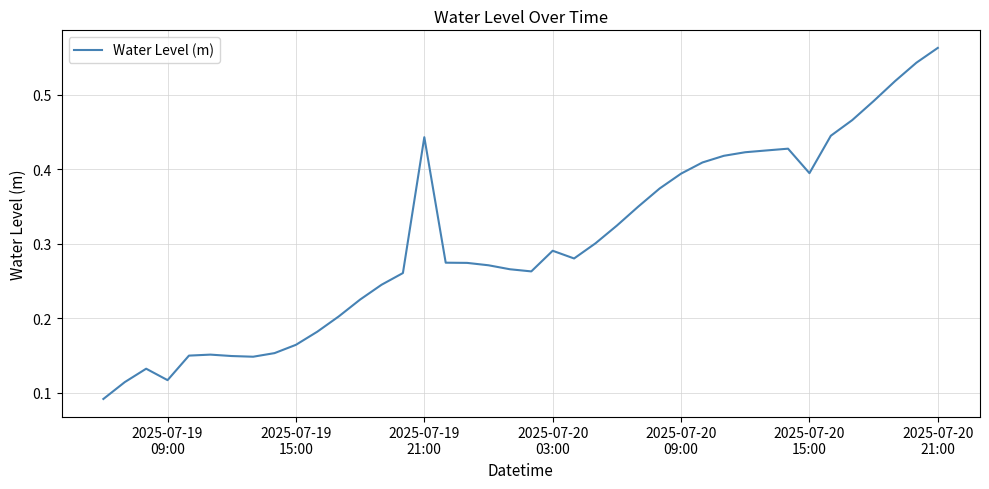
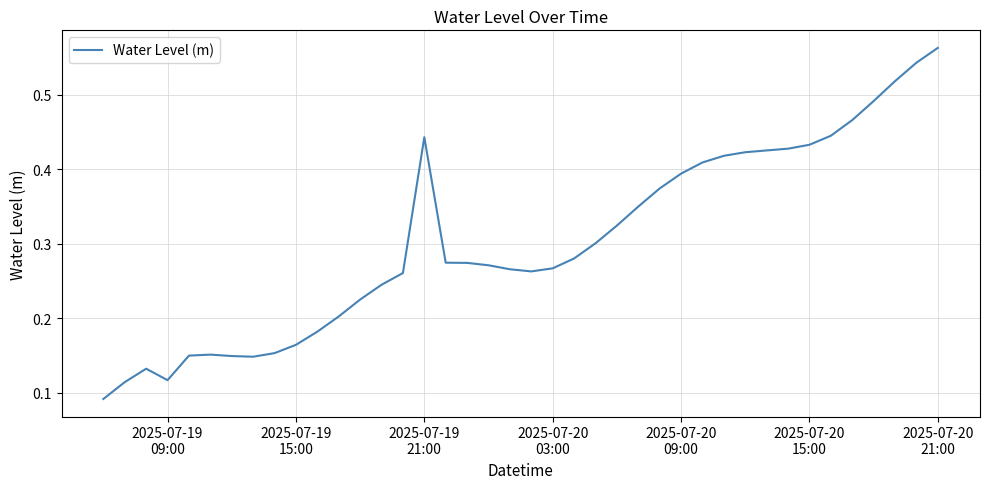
2025-07-20 03:00: 0.29 -> 0.27
2025-07-20 15:00: 0.39 -> 0.43
